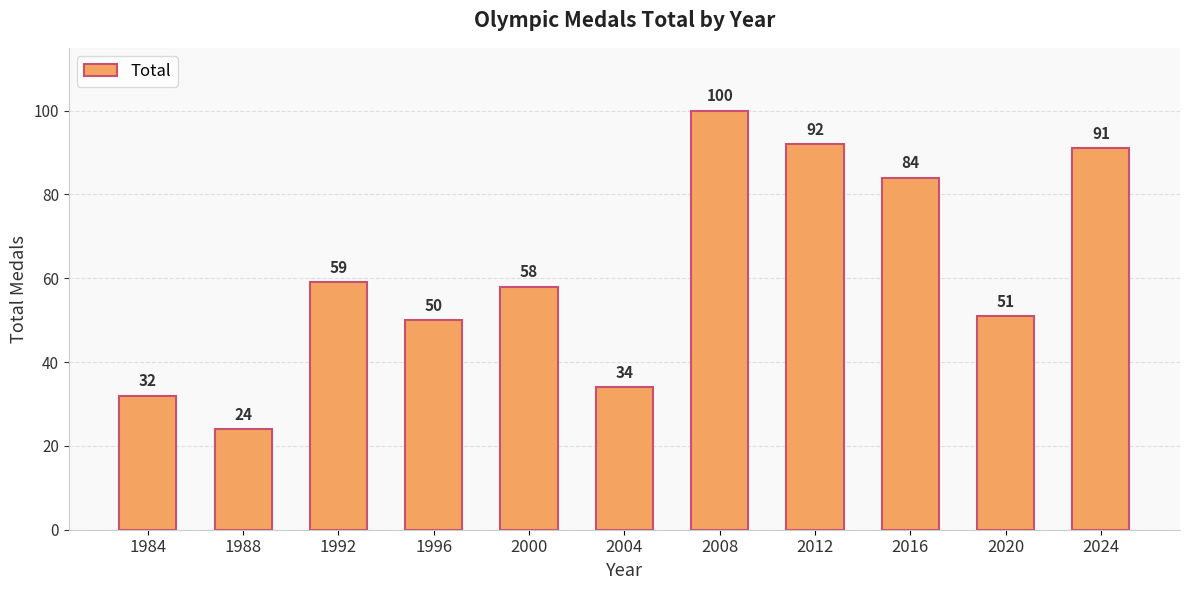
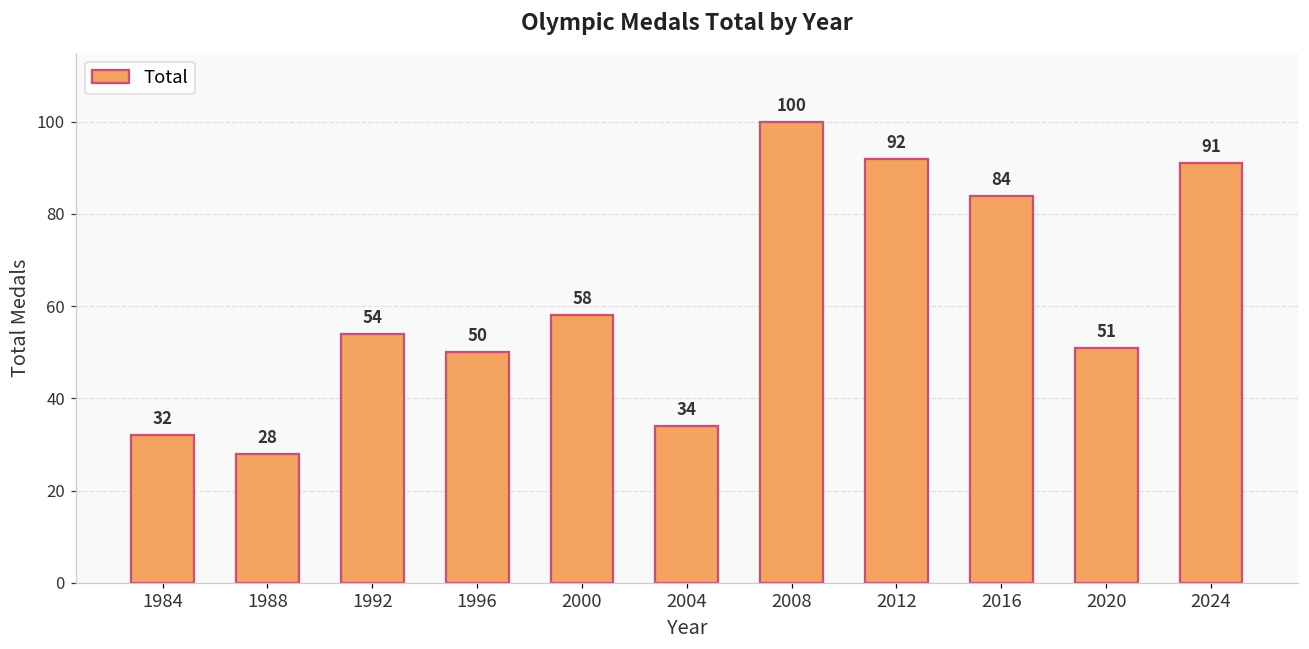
1988: 24 -> 28
1992: 59 -> 54
